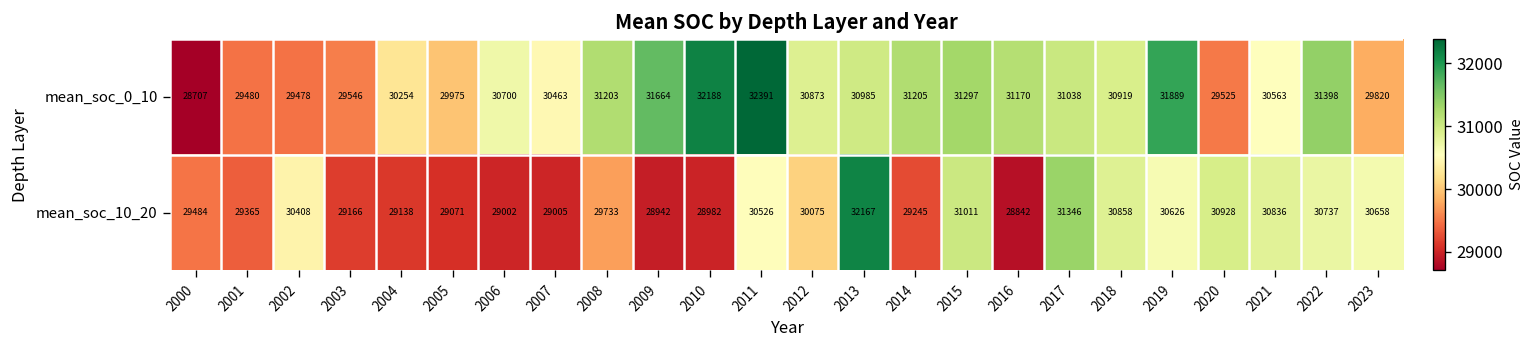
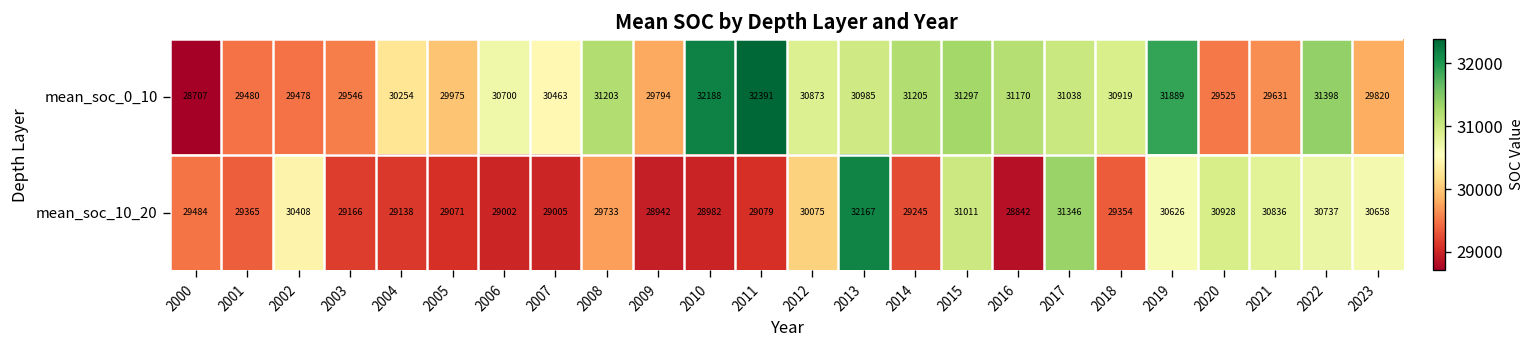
mean_soc_0_10, 2009: 31664 -> 29794
mean_soc_0_10, 2021: 30563 -> 29631
mean_soc_10_20, 2011: 30526 -> 29079
mean_soc_10_20, 2018: 30858 -> 29354
